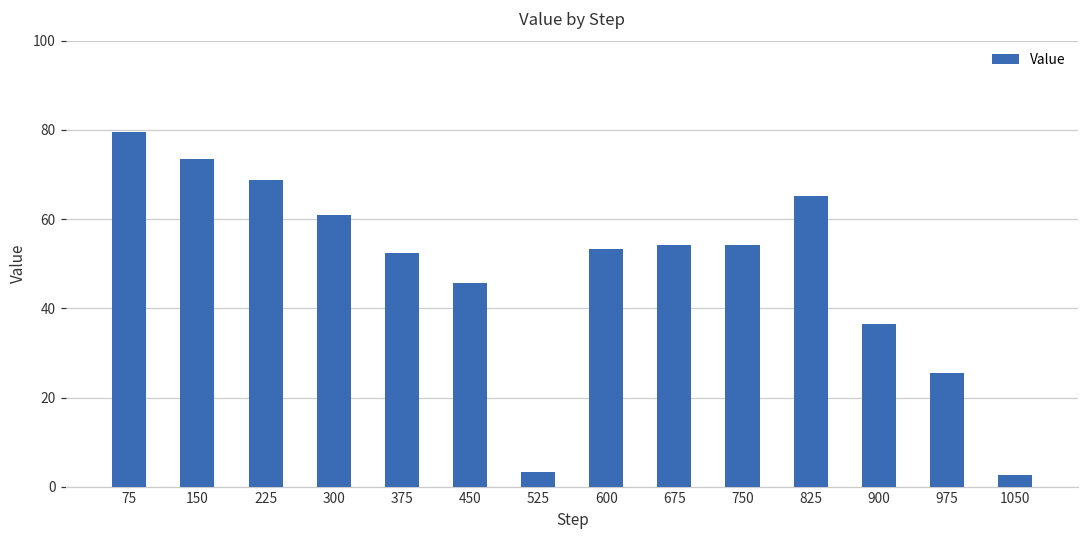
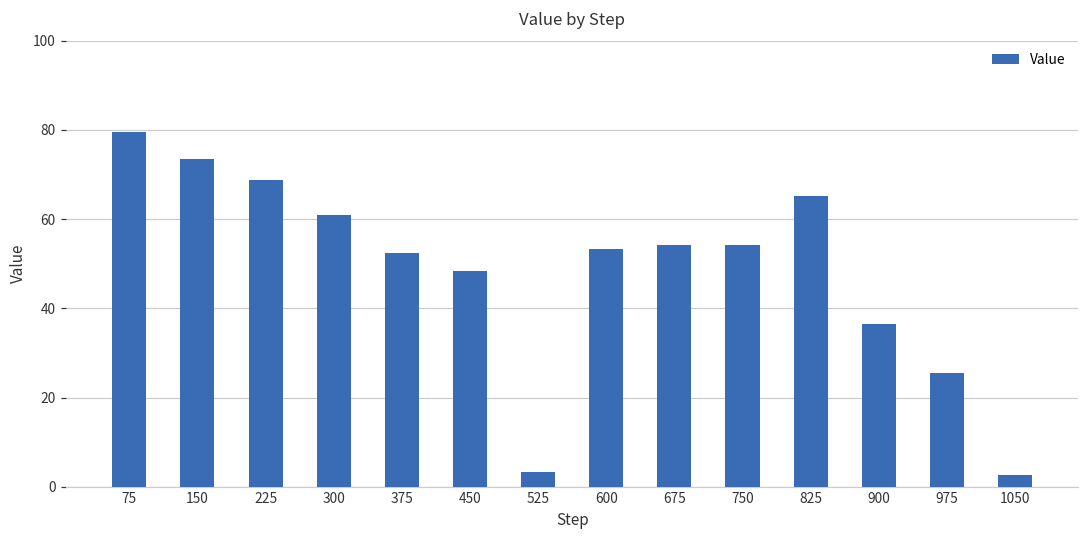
450: 46 -> 48
